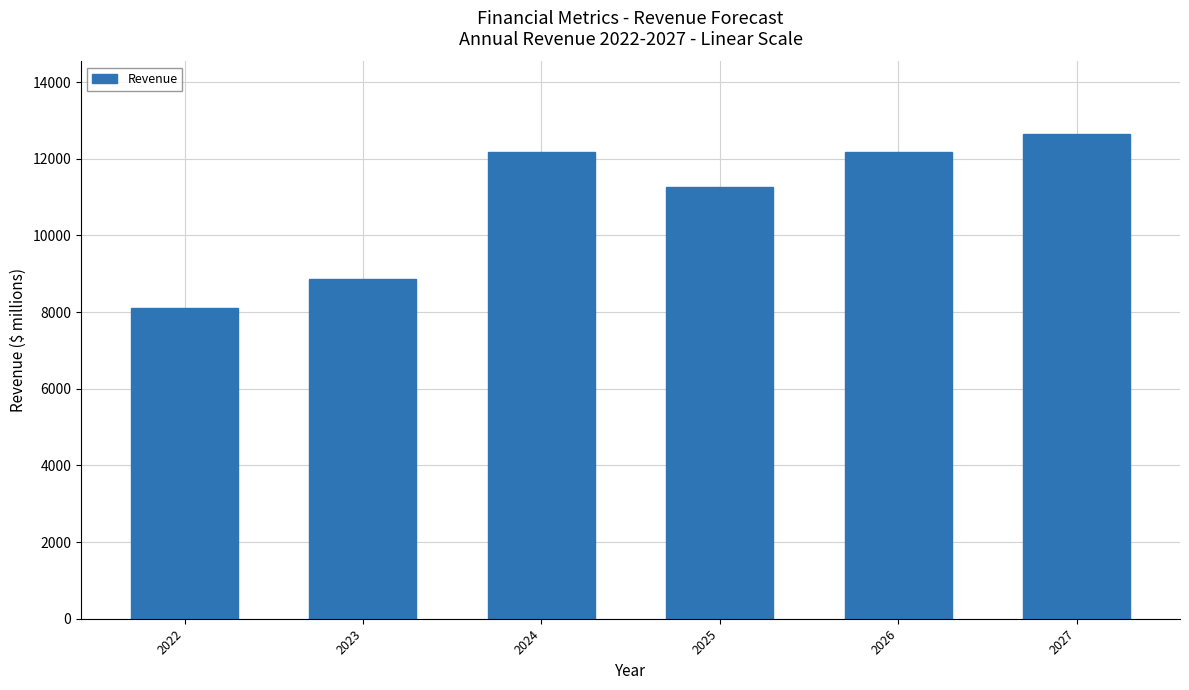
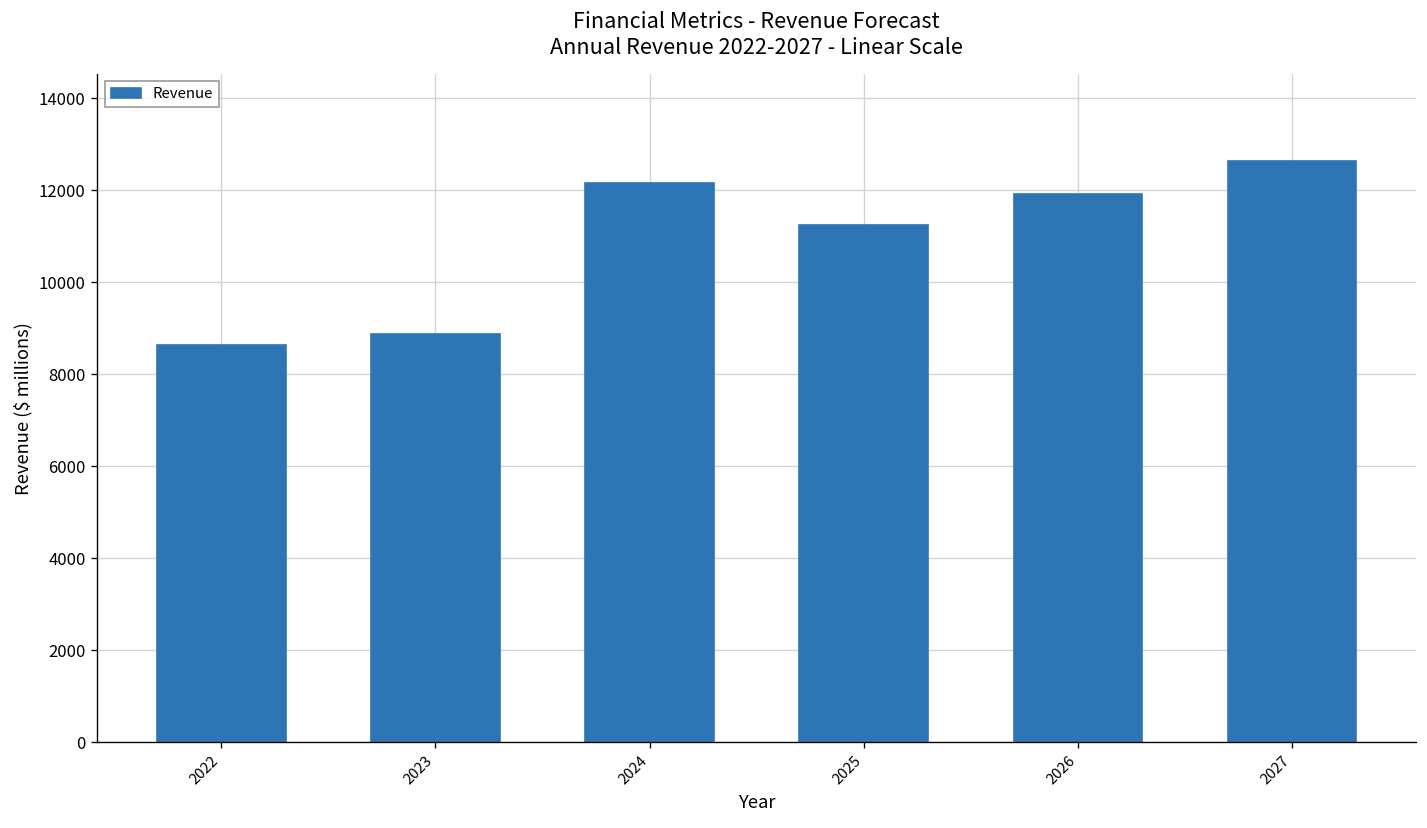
2022: 8100 -> 8600
2026: 12200 -> 11900
